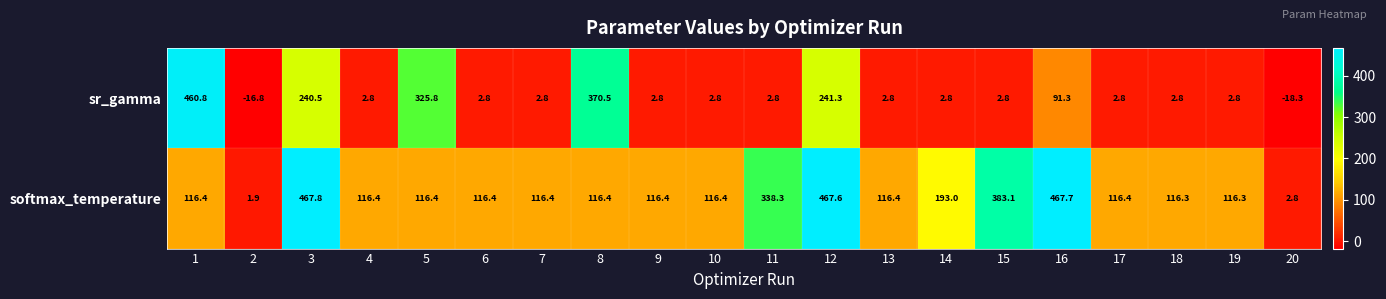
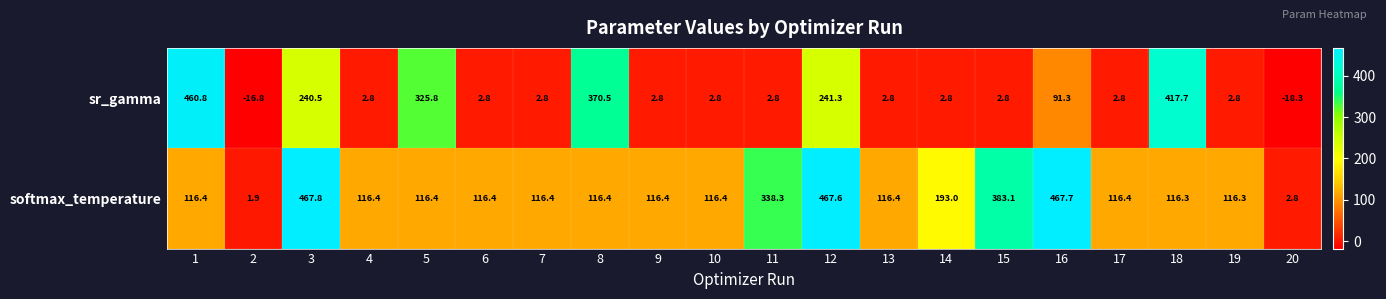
sr_gamma, 18: 2.8 -> 417.7
